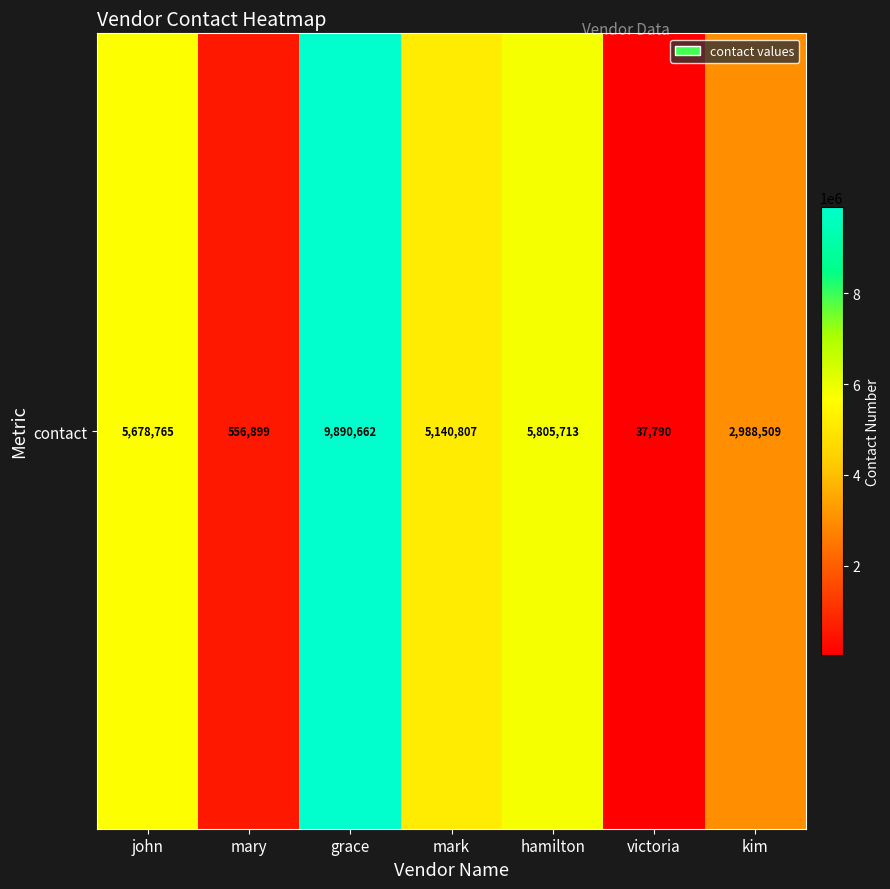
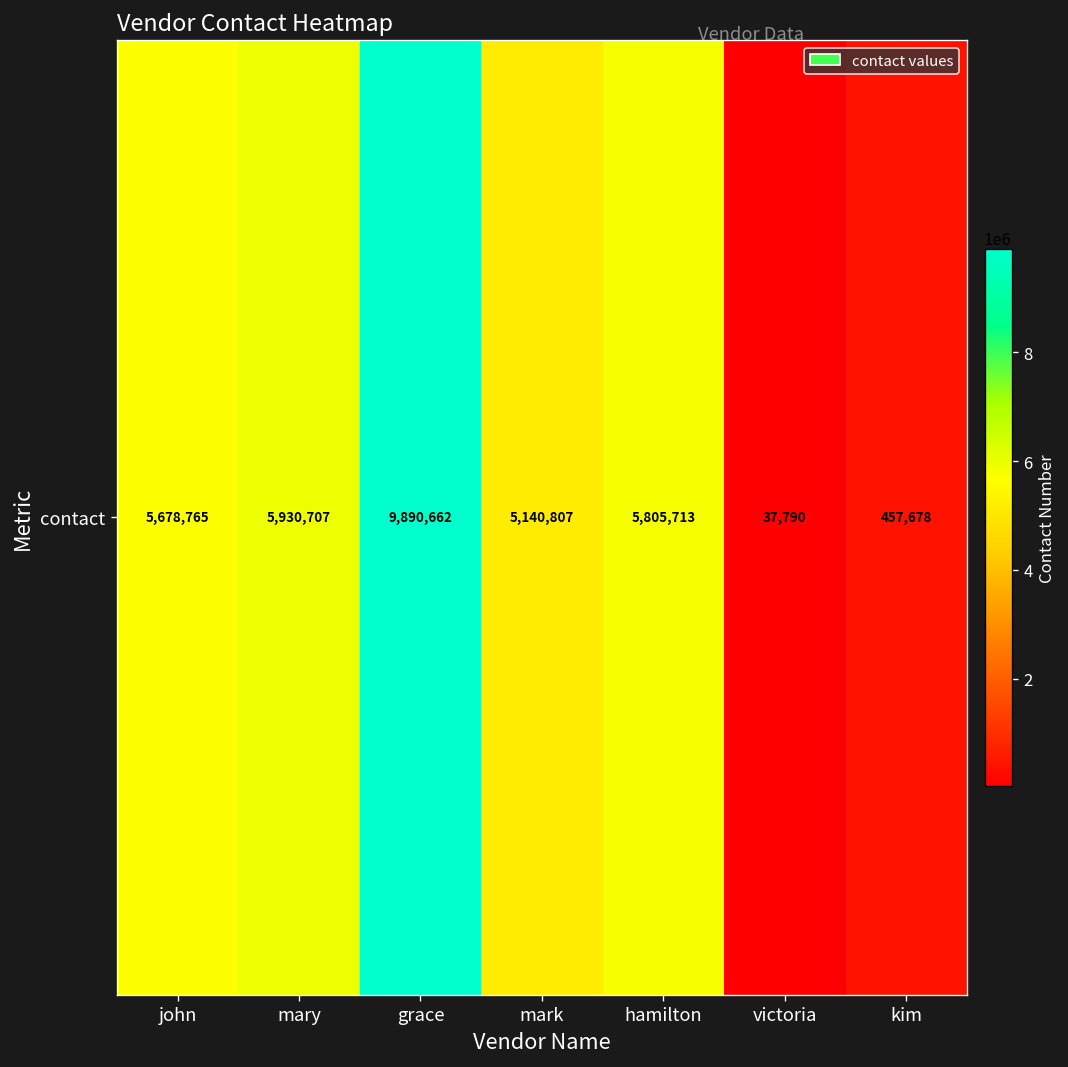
contact, mary: 556,899 -> 5,930,707
contact, kim: 2,988,509 -> 457,678
